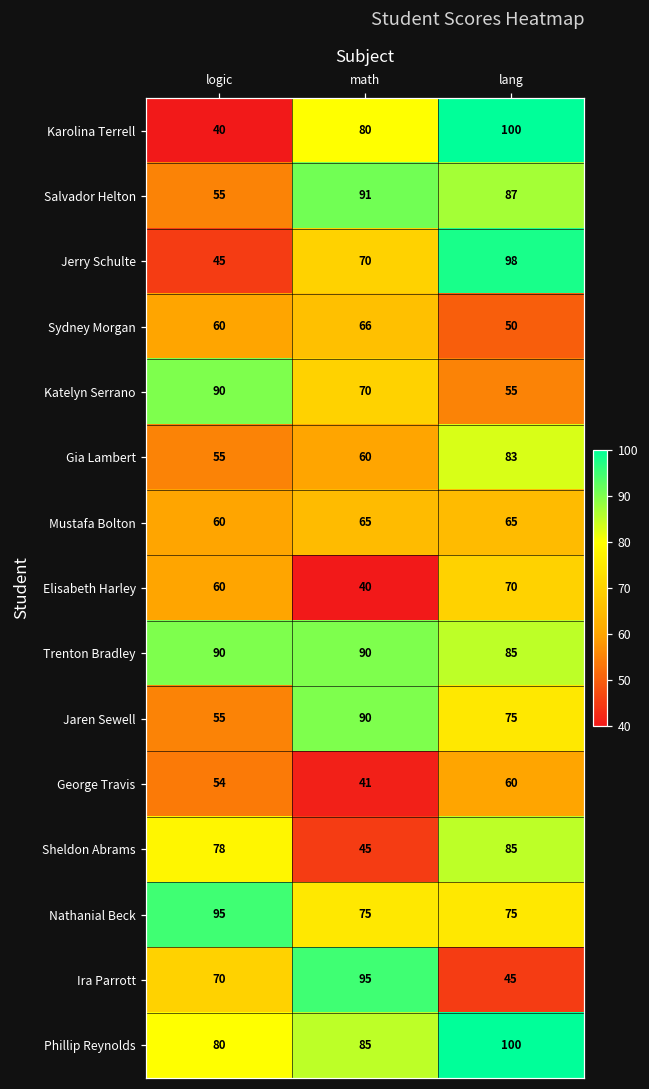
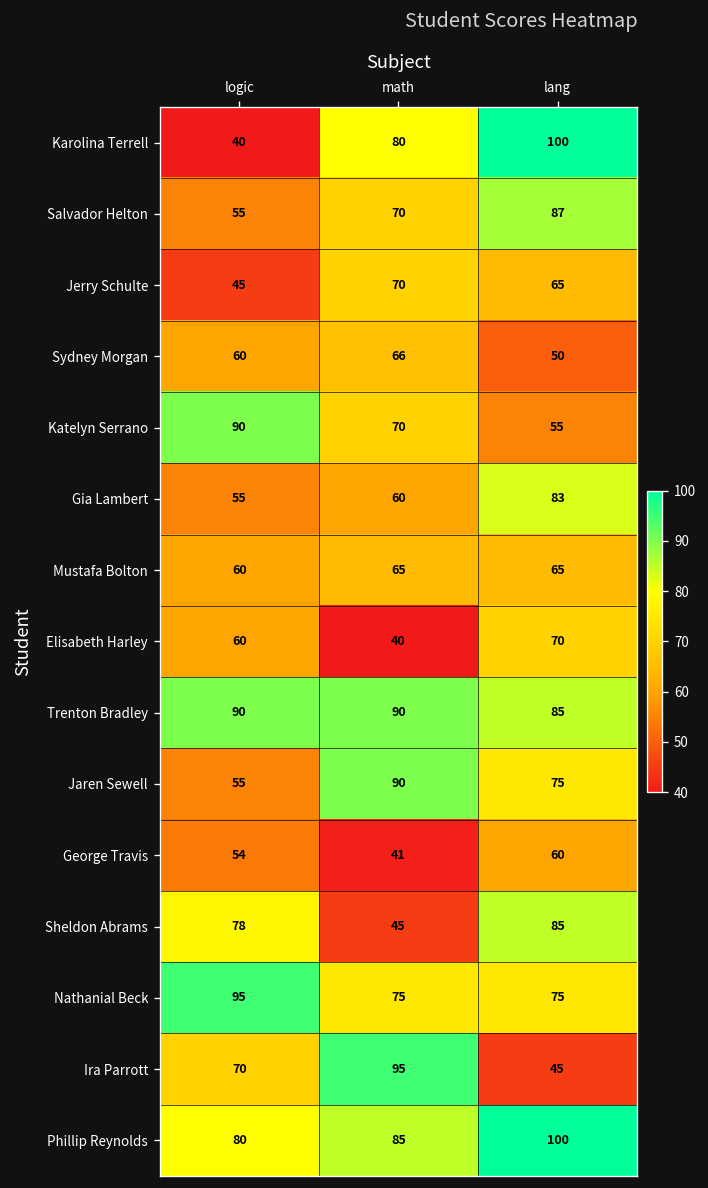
Salvador Helton, math: 91 -> 70
Jerry Schulte, lang: 98 -> 65
